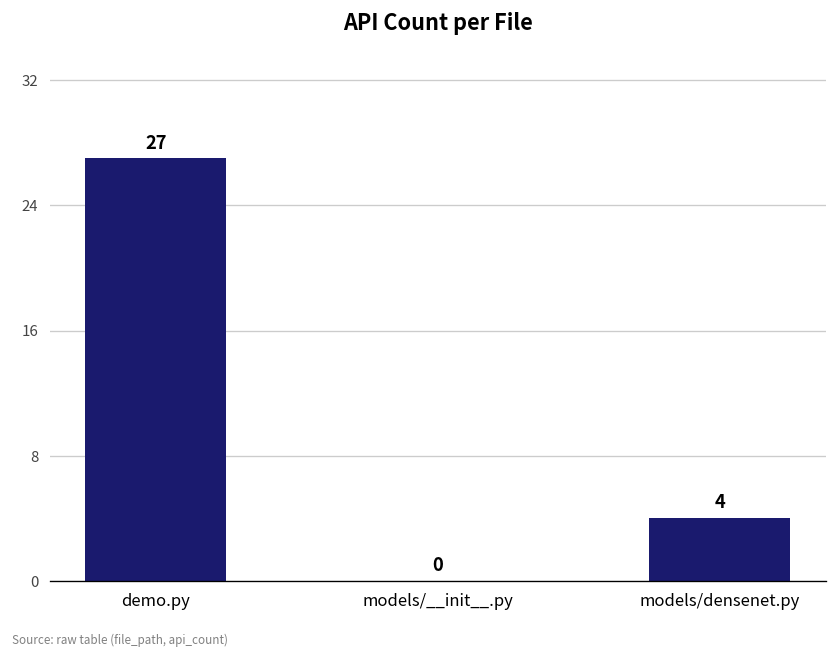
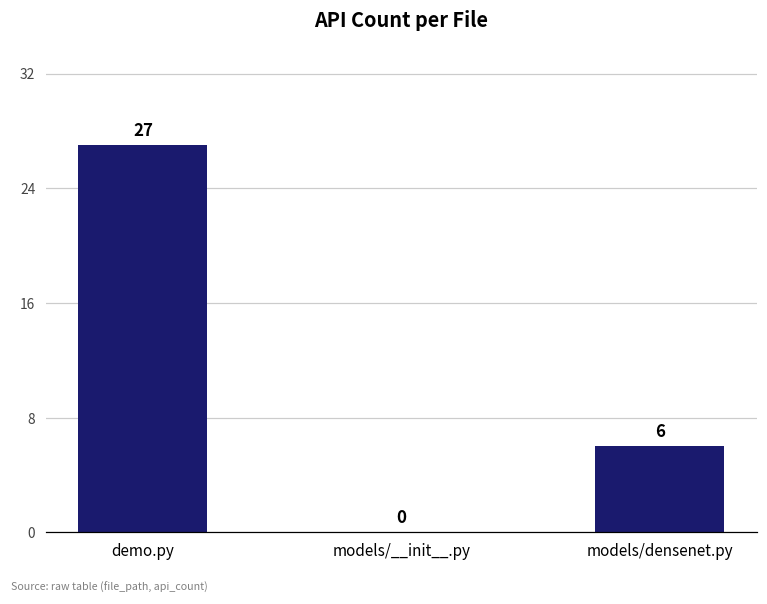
models/densenet.py: 4 -> 6
